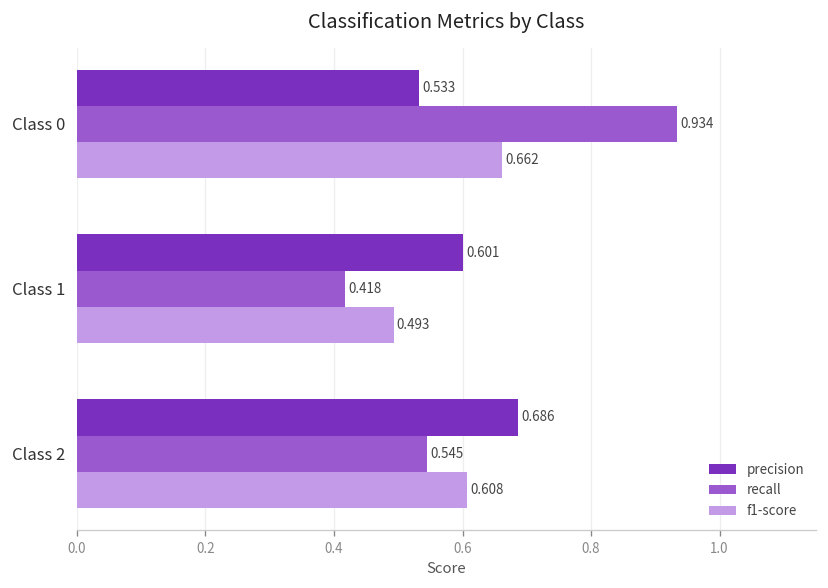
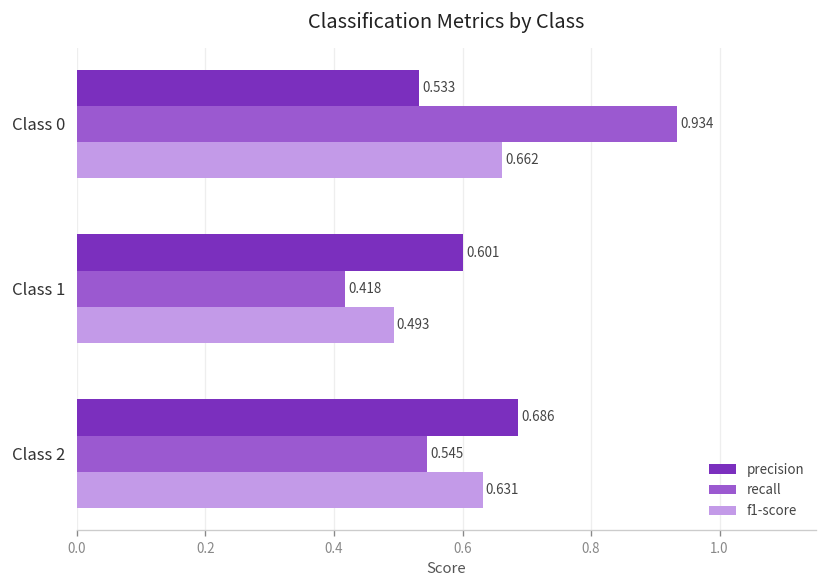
f1-score, Class 2: 0.608 -> 0.631
